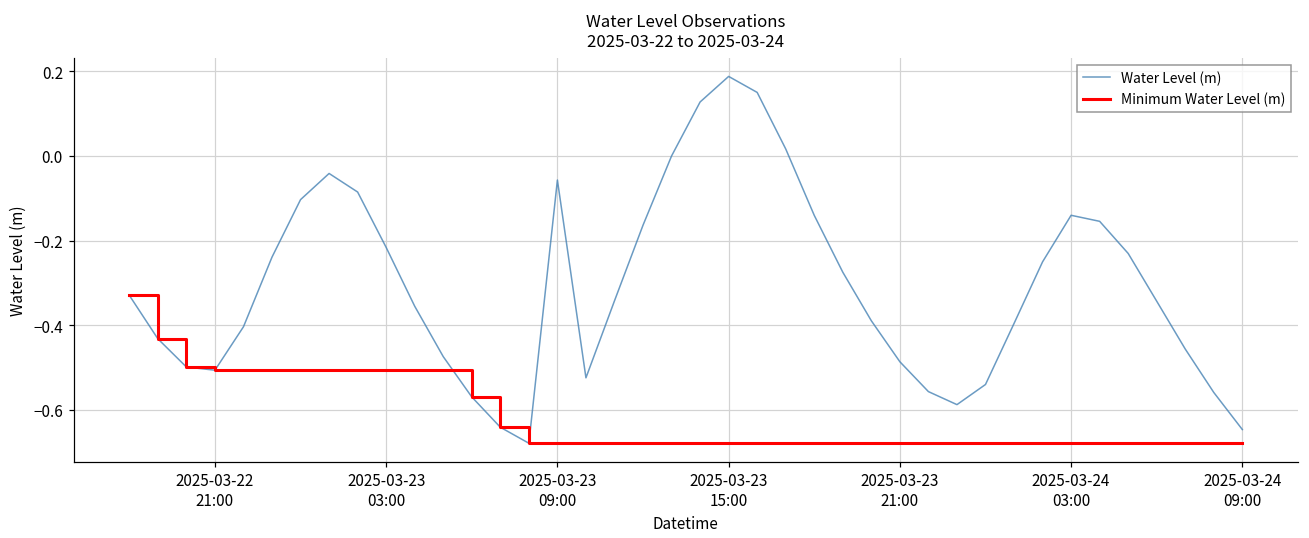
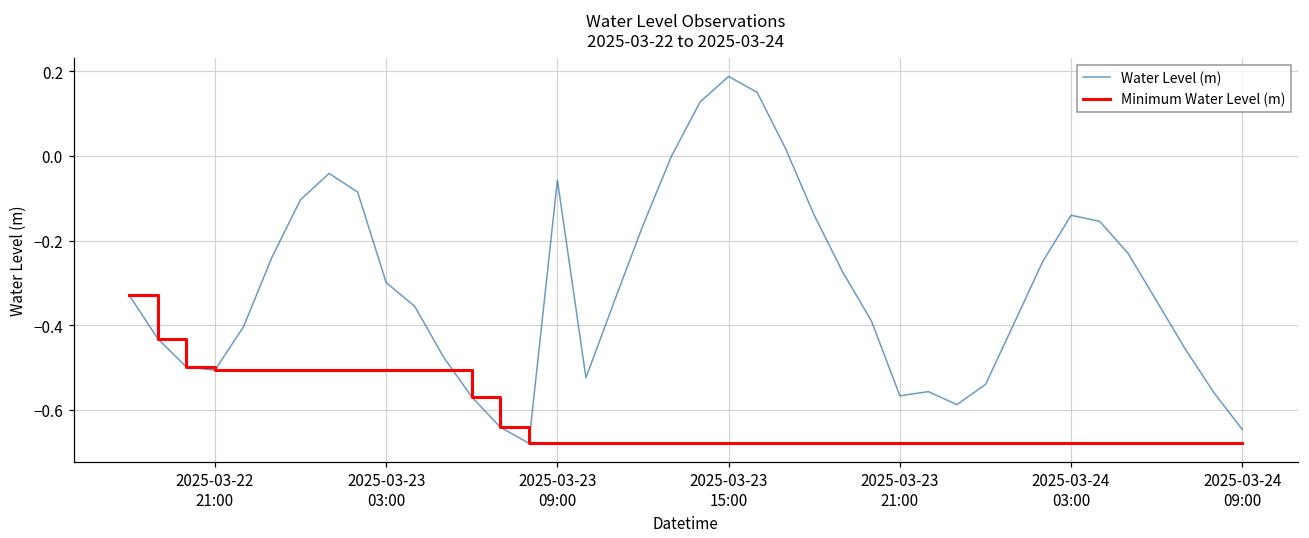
Water Level (m), 2025-03-23 03:00: -0.22 -> -0.30
Water Level (m), 2025-03-23 21:00: -0.49 -> -0.57
